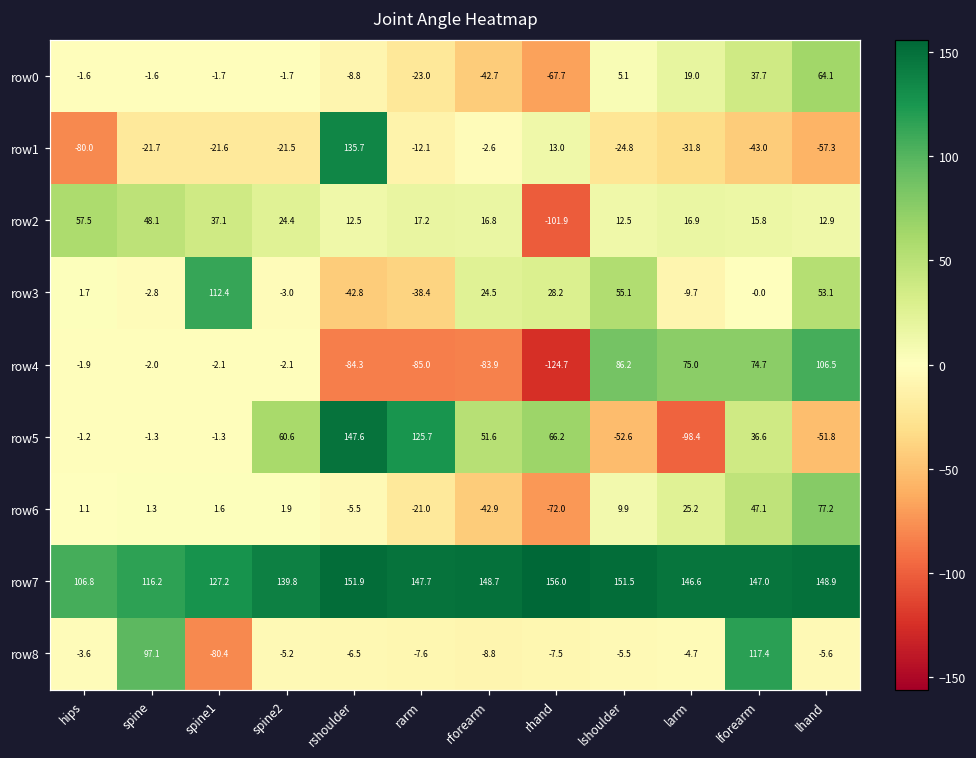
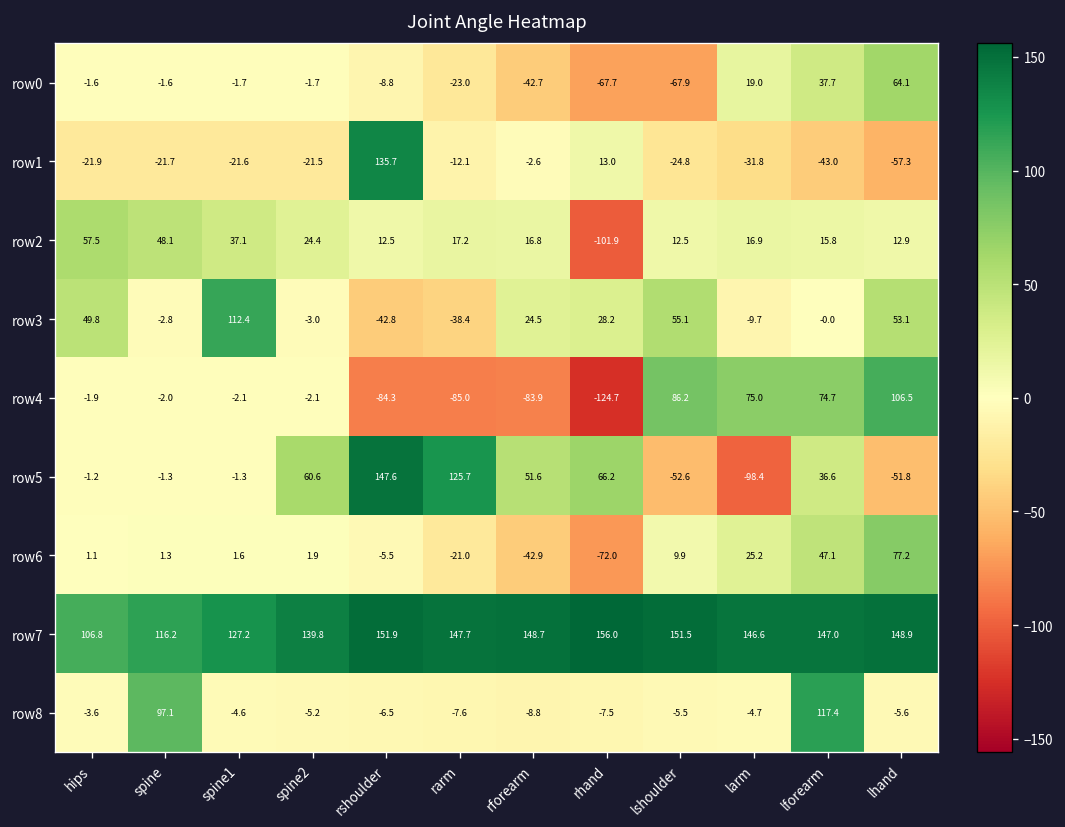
row0, lshoulder: 5.1 -> -67.9
row1, hips: -80.0 -> -21.9
row3, hips: 1.7 -> 49.8
row8, spine1: -80.4 -> -4.6
